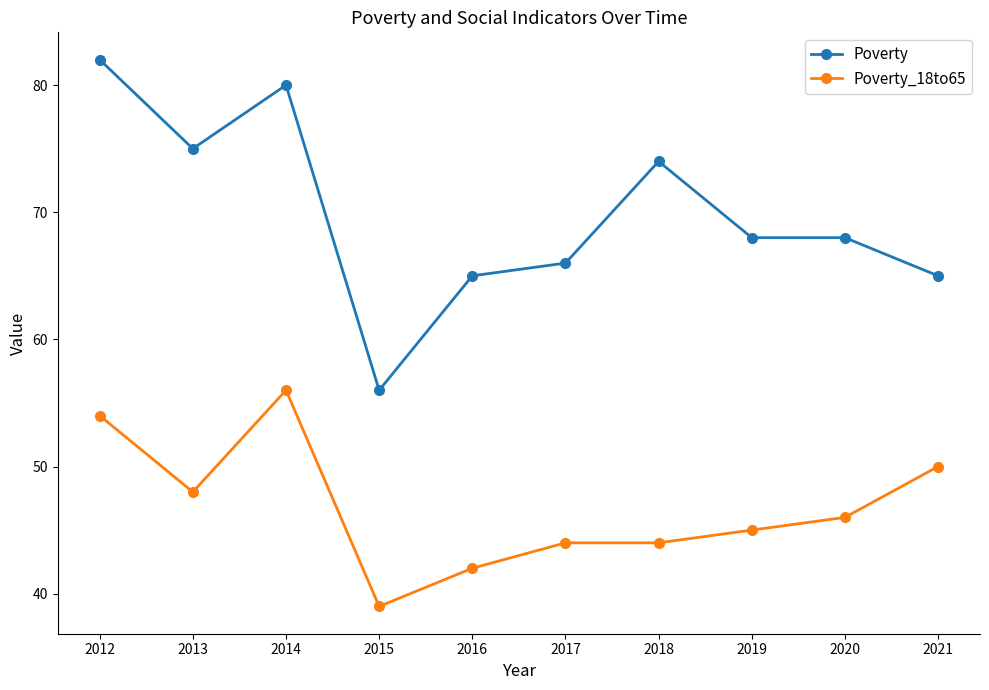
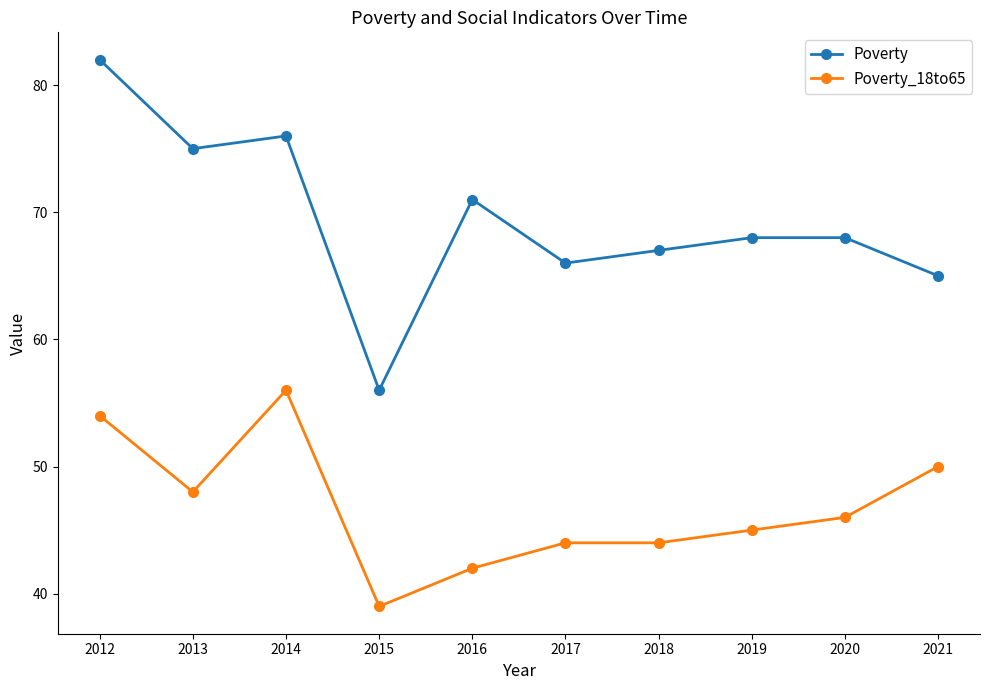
Poverty, 2014: 80 -> 76
Poverty, 2016: 65 -> 71
Poverty, 2018: 74 -> 67
